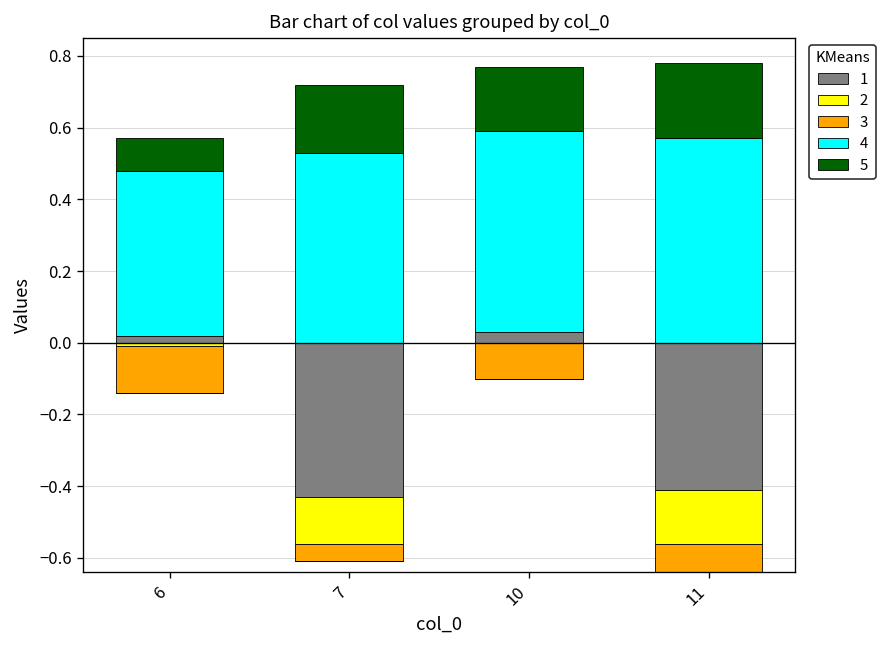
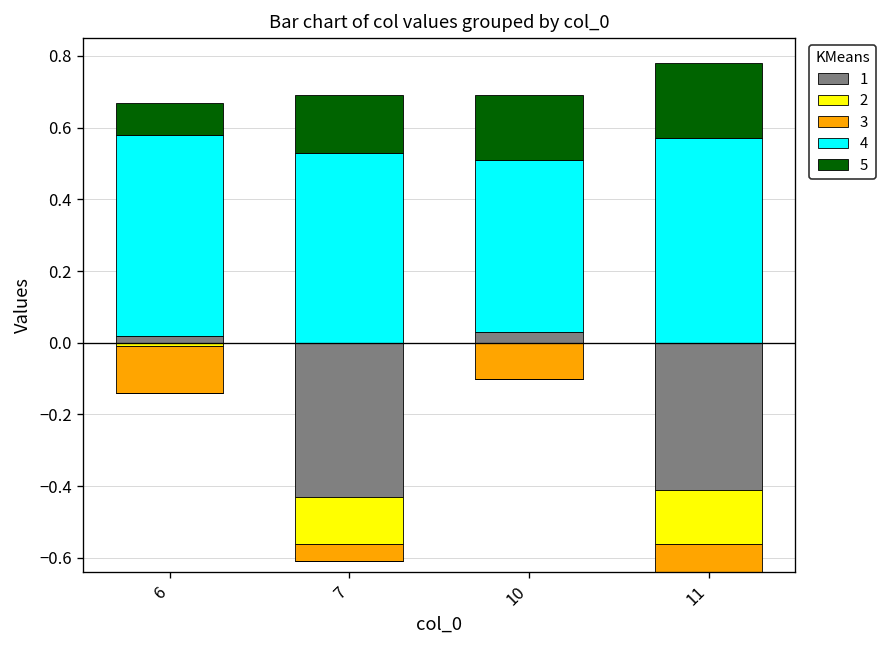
4, 6: 0.46 -> 0.56
5, 7: 0.19 -> 0.16
4, 10: 0.56 -> 0.48
